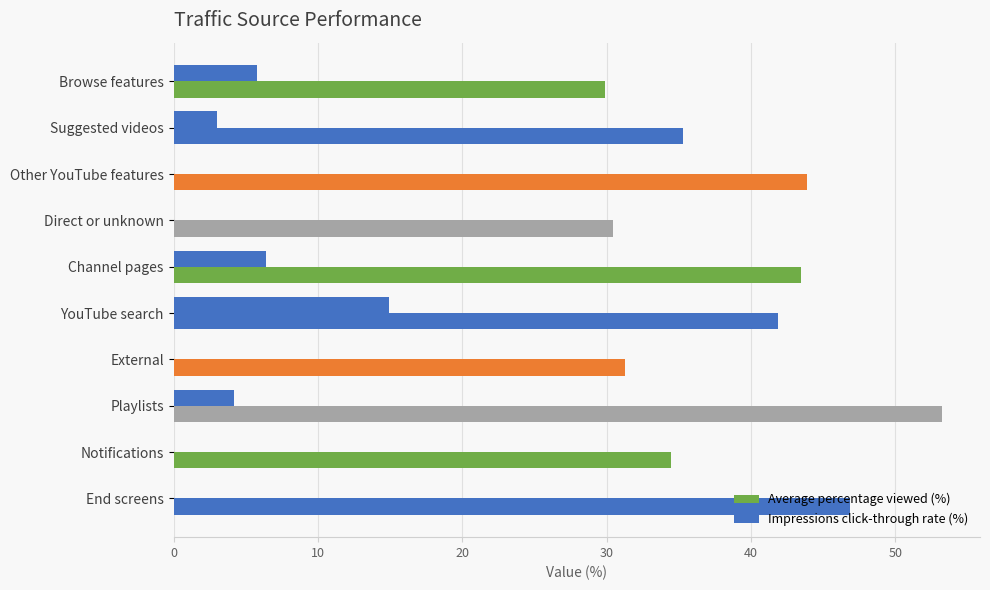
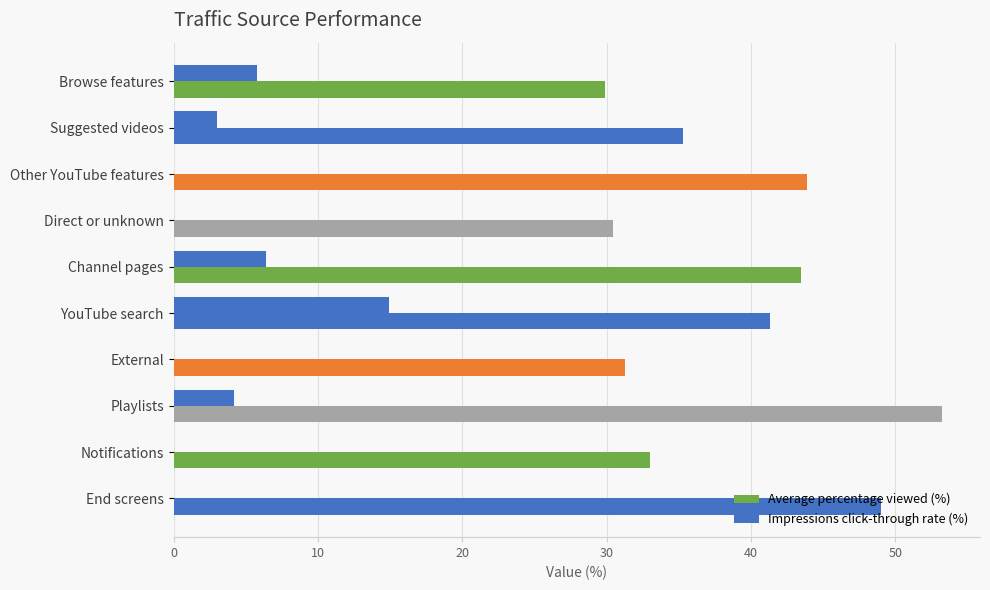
Average percentage viewed (%), YouTube search: 41.9 -> 41.3
Average percentage viewed (%), Notifications: 34.5 -> 33.0
Average percentage viewed (%), End screens: 46.9 -> 49.0
